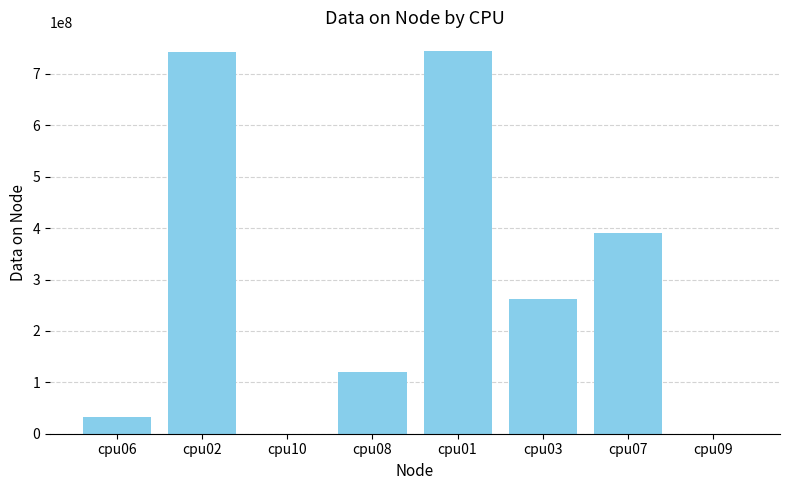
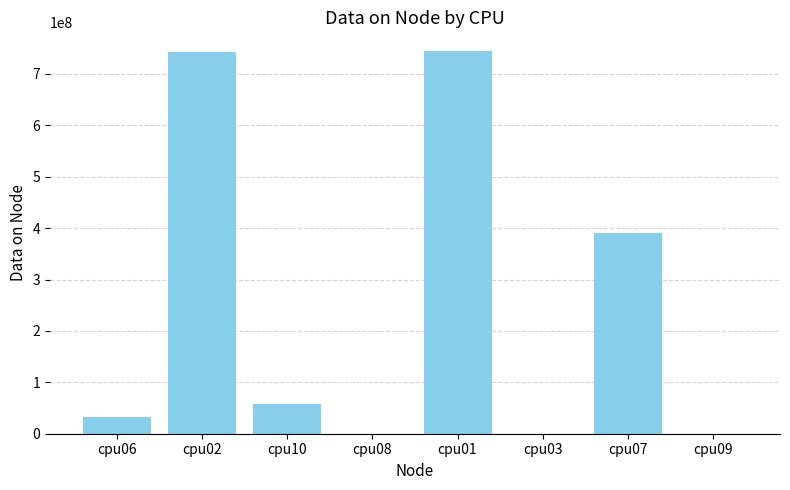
cpu10: 0 -> 60000000
cpu08: 120000000 -> 0
cpu03: 260000000 -> 0
